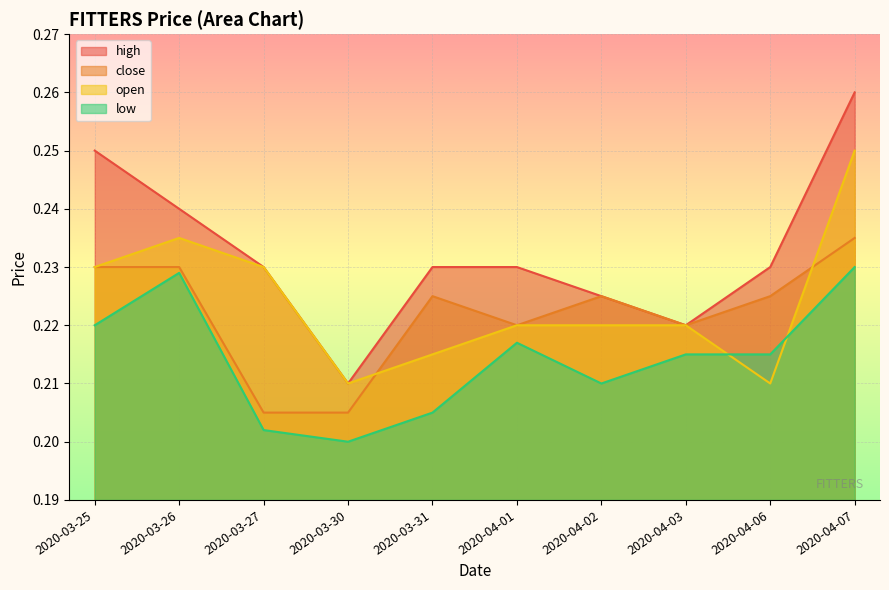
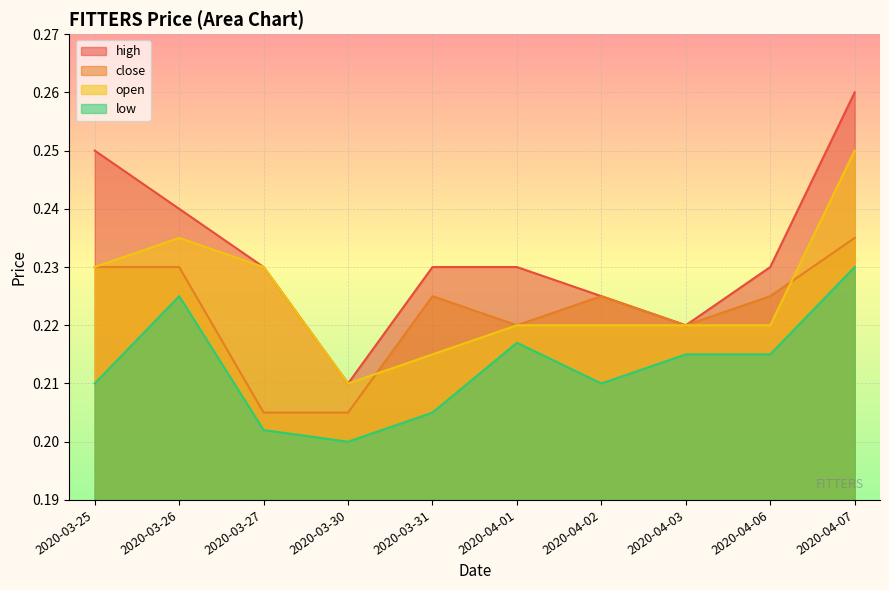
low, 2020-03-25: 0.22 -> 0.21
low, 2020-03-26: 0.229 -> 0.225
open, 2020-04-06: 0.21 -> 0.22
